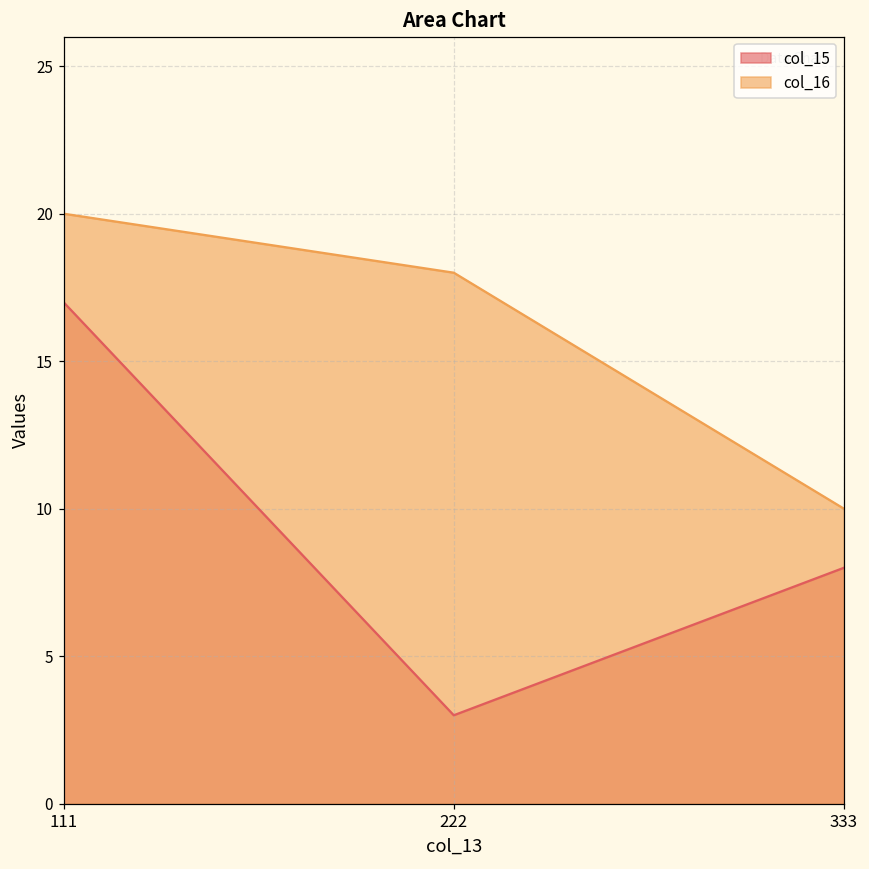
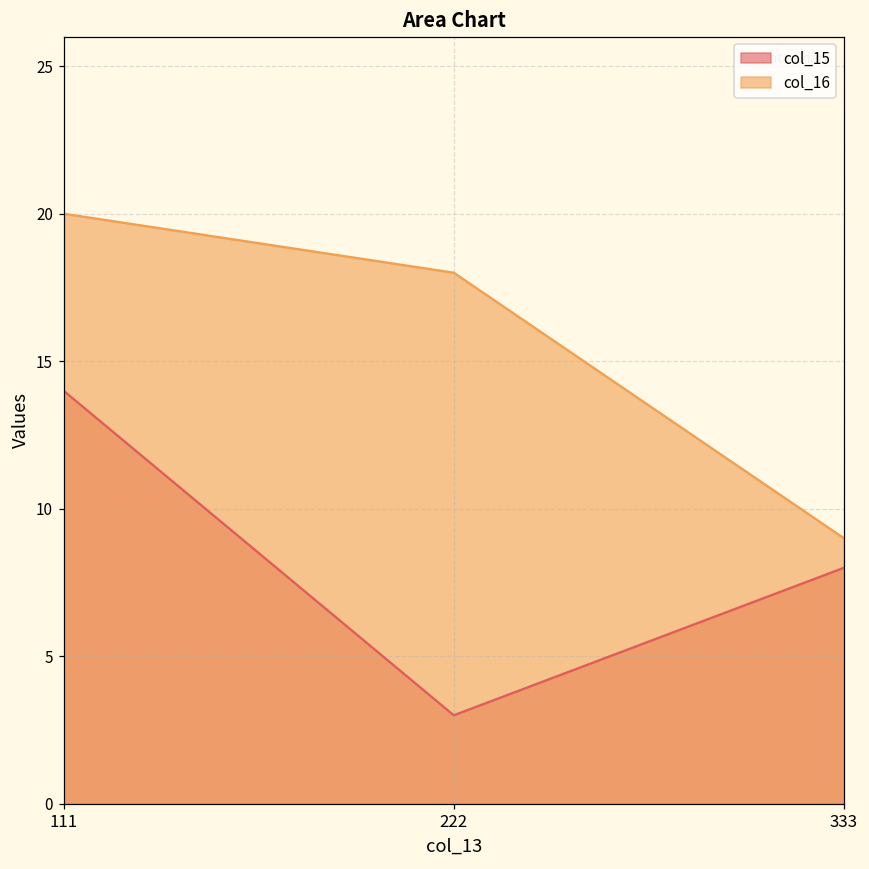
col_15, 111: 17 -> 14
col_16, 333: 10 -> 9
